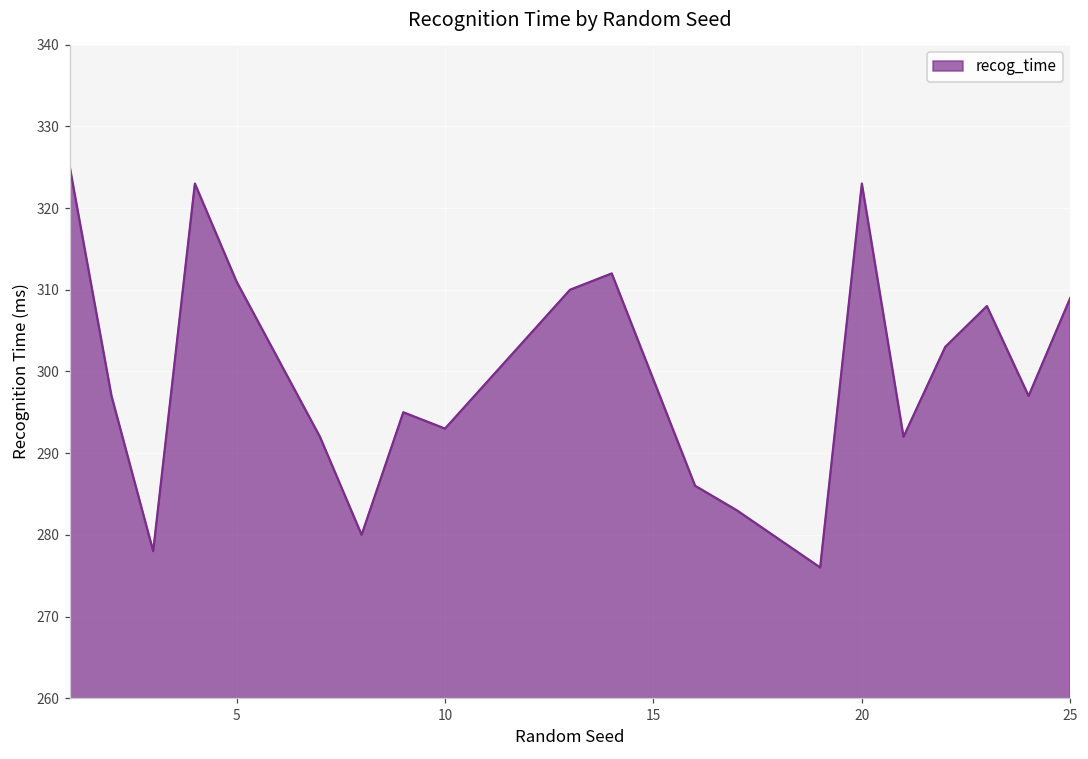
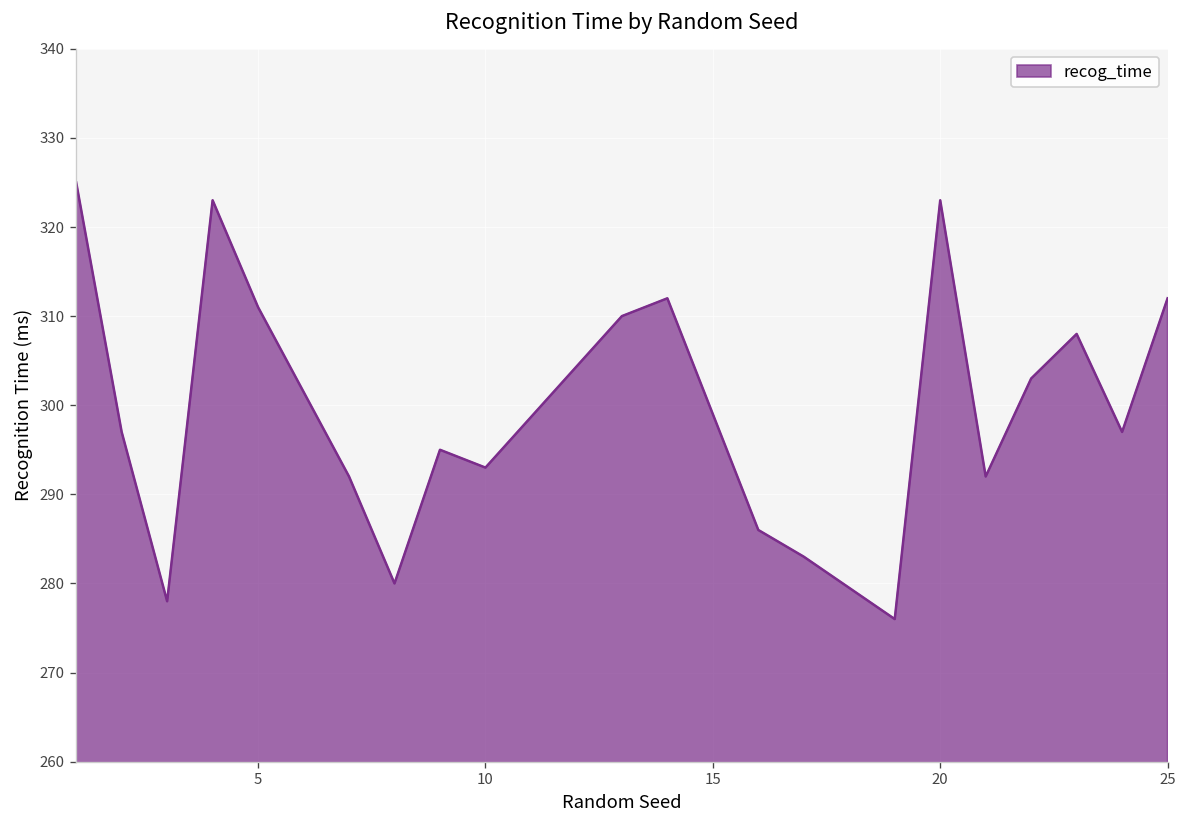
25: 309 -> 312
